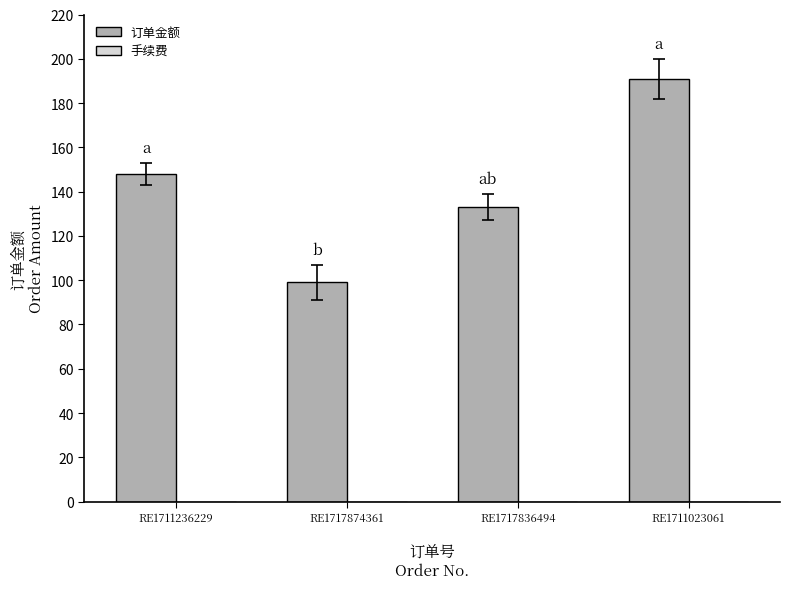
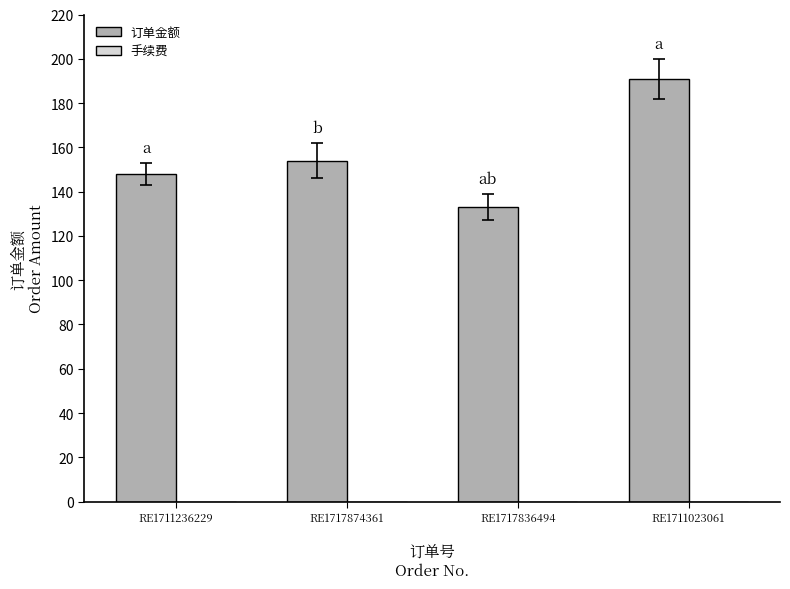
订单金额, RE1717874361: 99 -> 154
